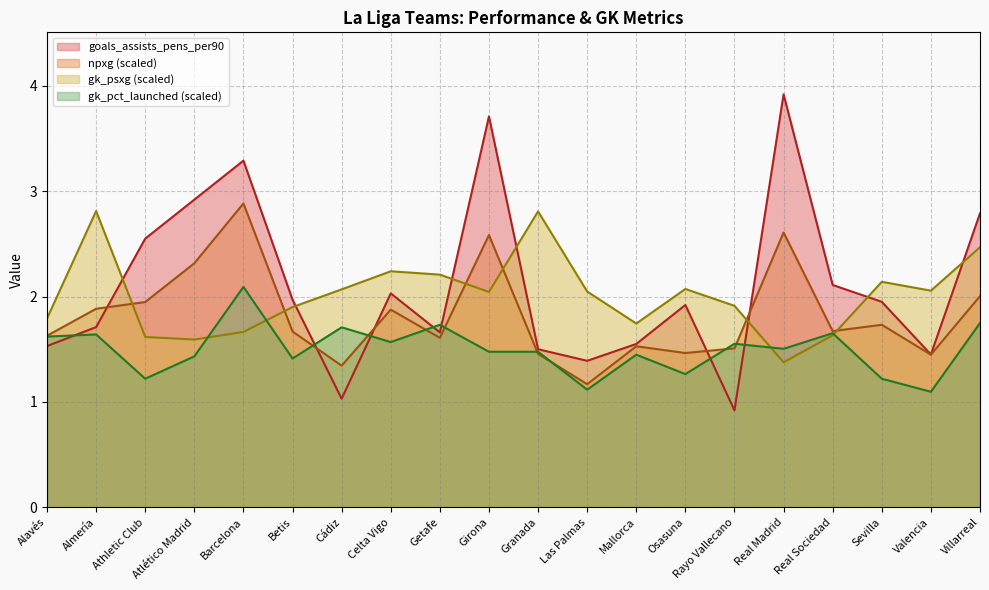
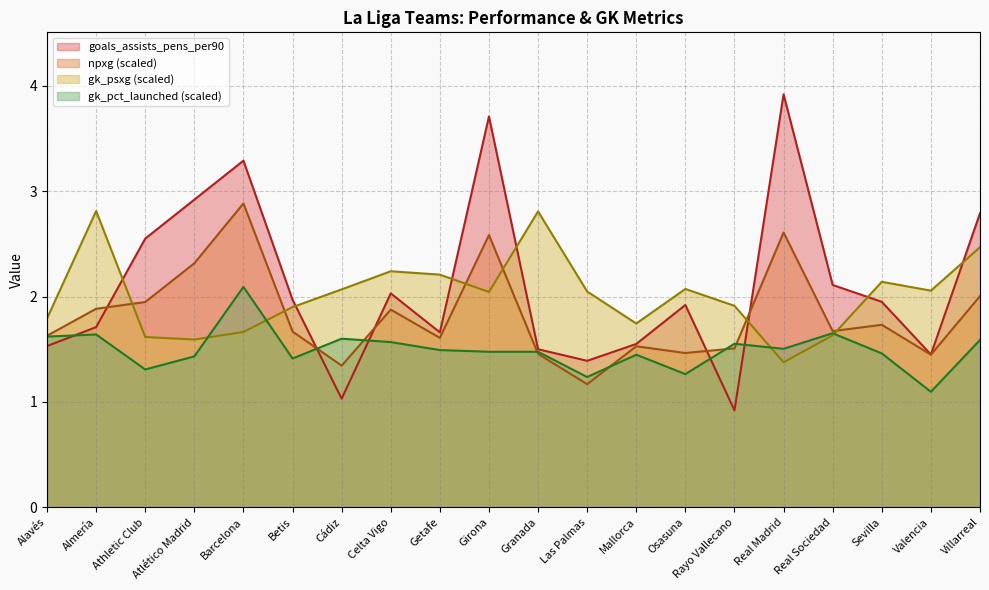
gk_pct_launched (scaled), Athletic Club: 1.22 -> 1.31
gk_pct_launched (scaled), Cádiz: 1.71 -> 1.60
gk_pct_launched (scaled), Getafe: 1.73 -> 1.49
gk_pct_launched (scaled), Las Palmas: 1.12 -> 1.24
gk_pct_launched (scaled), Sevilla: 1.22 -> 1.46
gk_pct_launched (scaled), Villarreal: 1.75 -> 1.59
